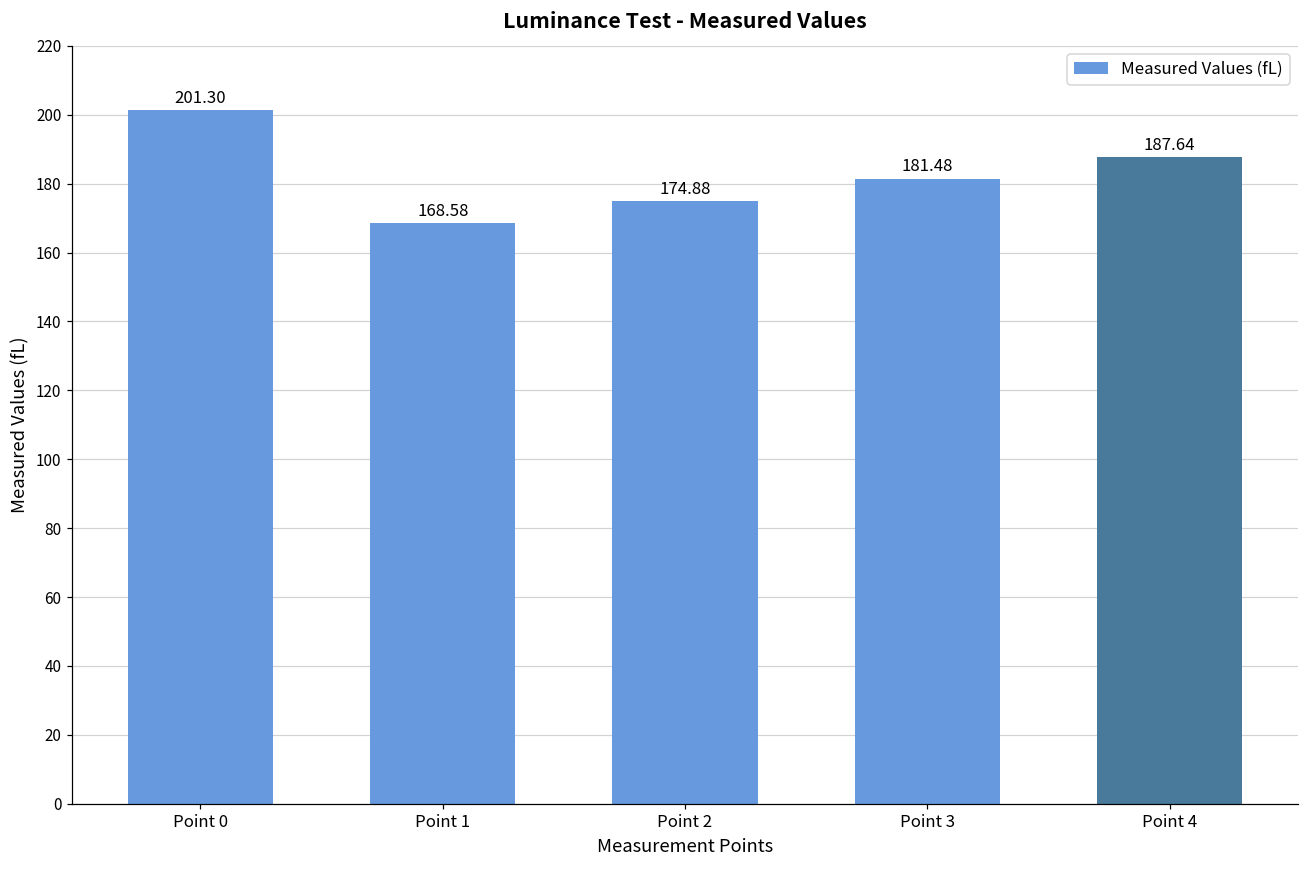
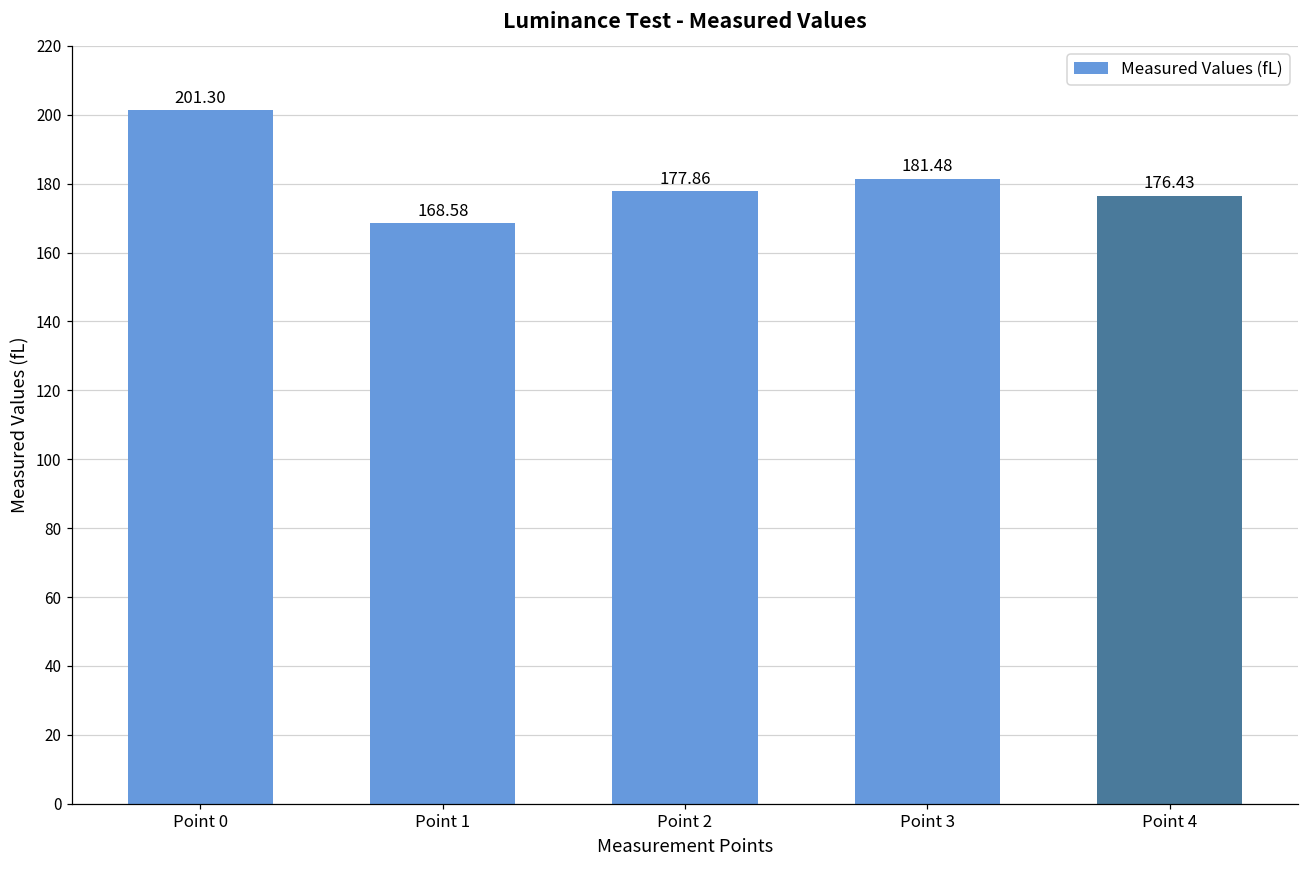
Point 2: 174.88 -> 177.86
Point 4: 187.64 -> 176.43
